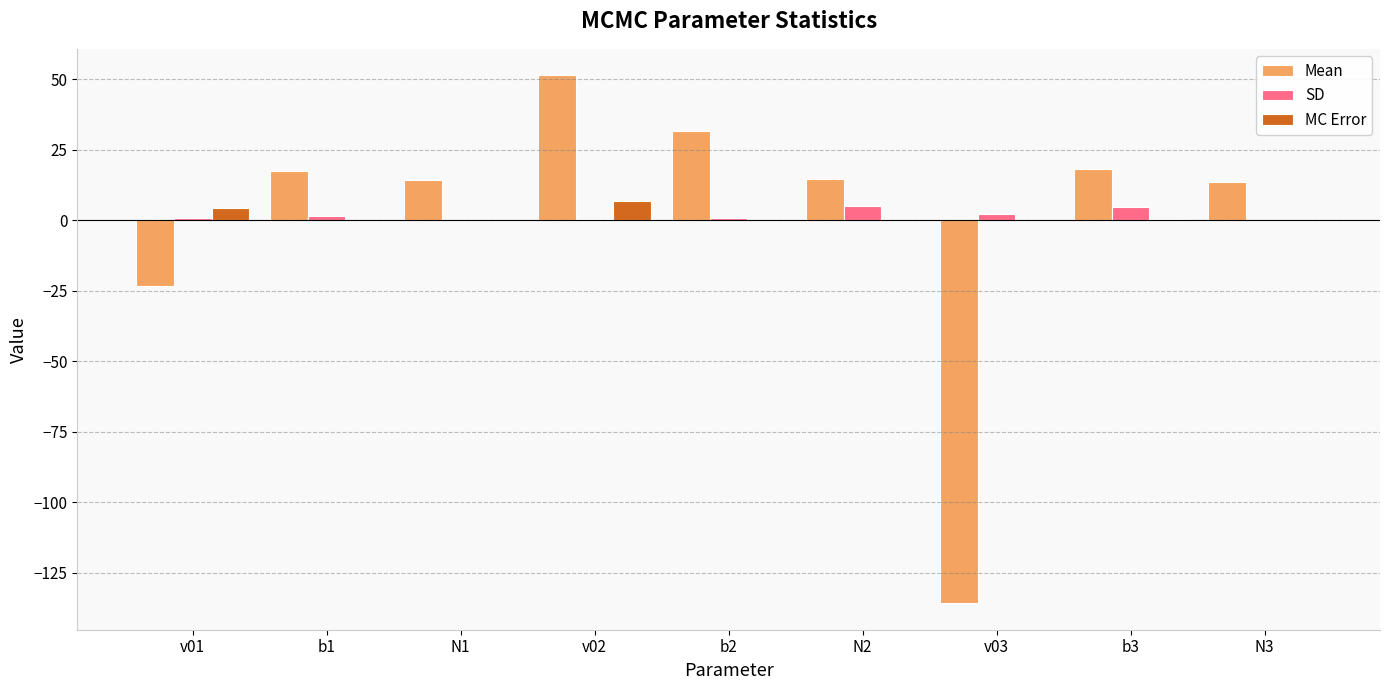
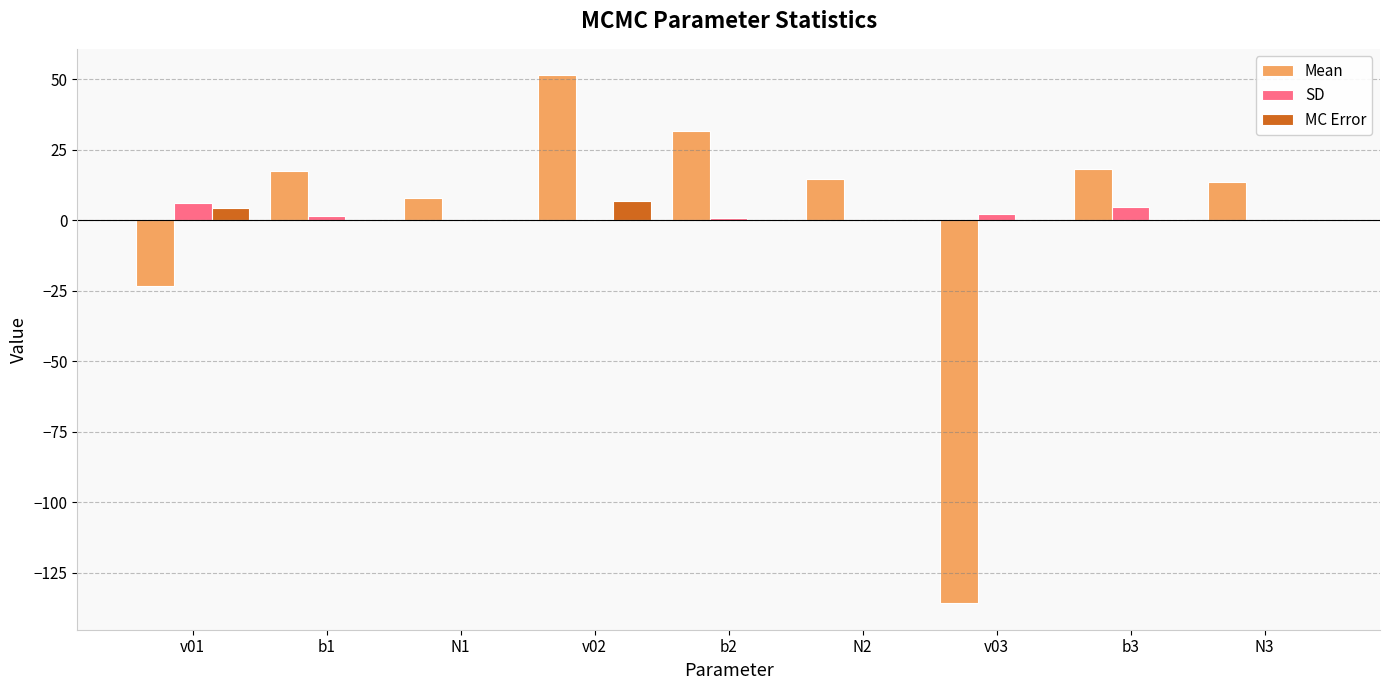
SD, v01: 1 -> 6
Mean, N1: 14 -> 8
SD, N2: 5 -> 0
